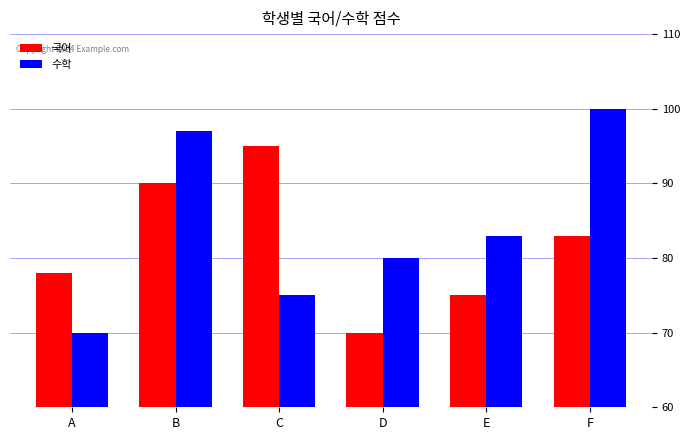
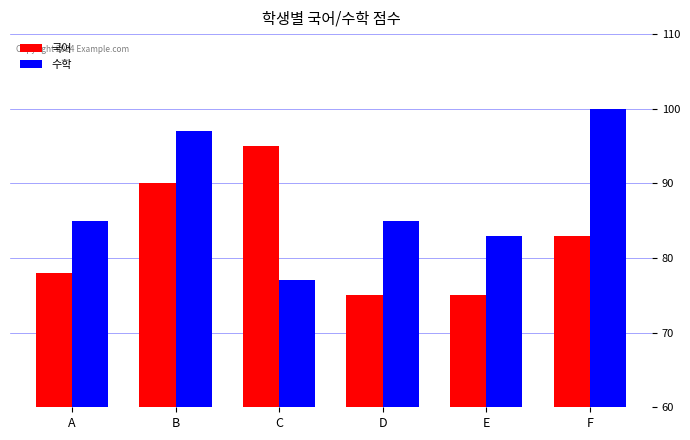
수학, A: 70 -> 85
수학, C: 75 -> 77
국어, D: 70 -> 75
수학, D: 80 -> 85
